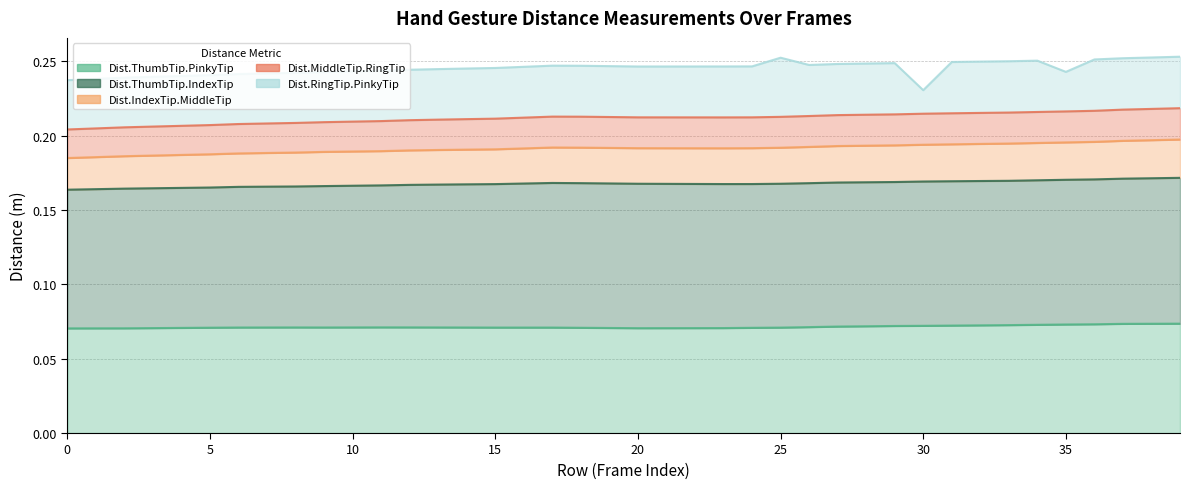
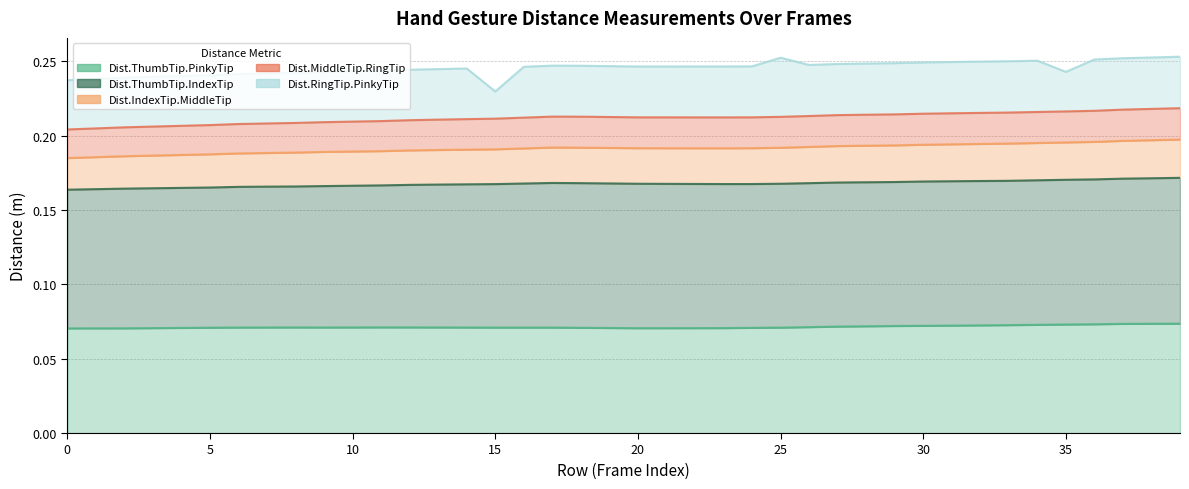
Dist.RingTip.PinkyTip, 15: 0.034 -> 0.018
Dist.RingTip.PinkyTip, 30: 0.016 -> 0.034
